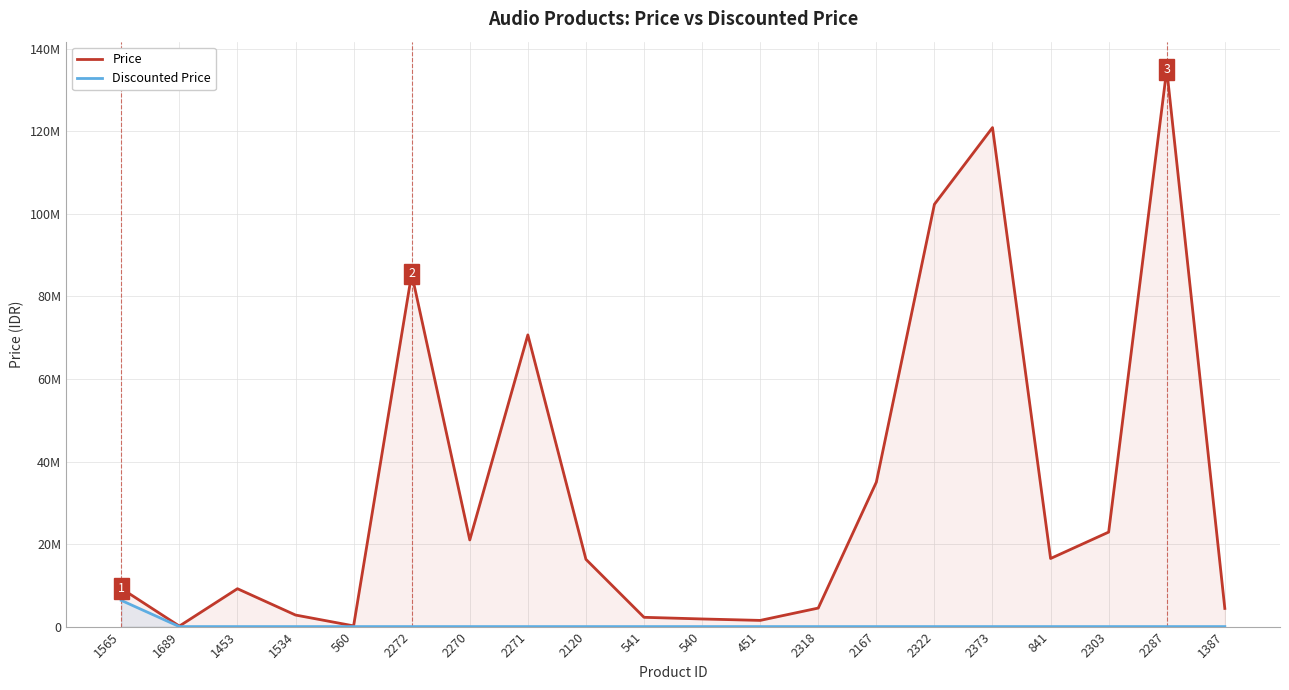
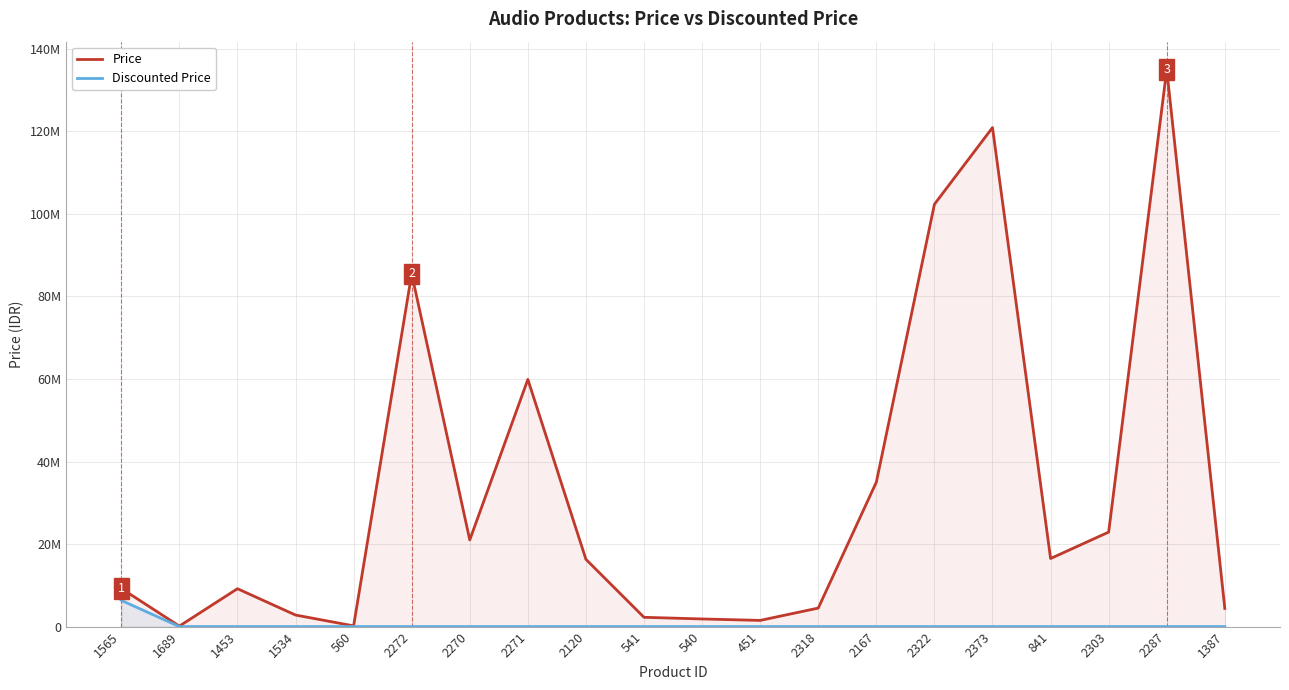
Price, 2271: 71000000 -> 60000000
